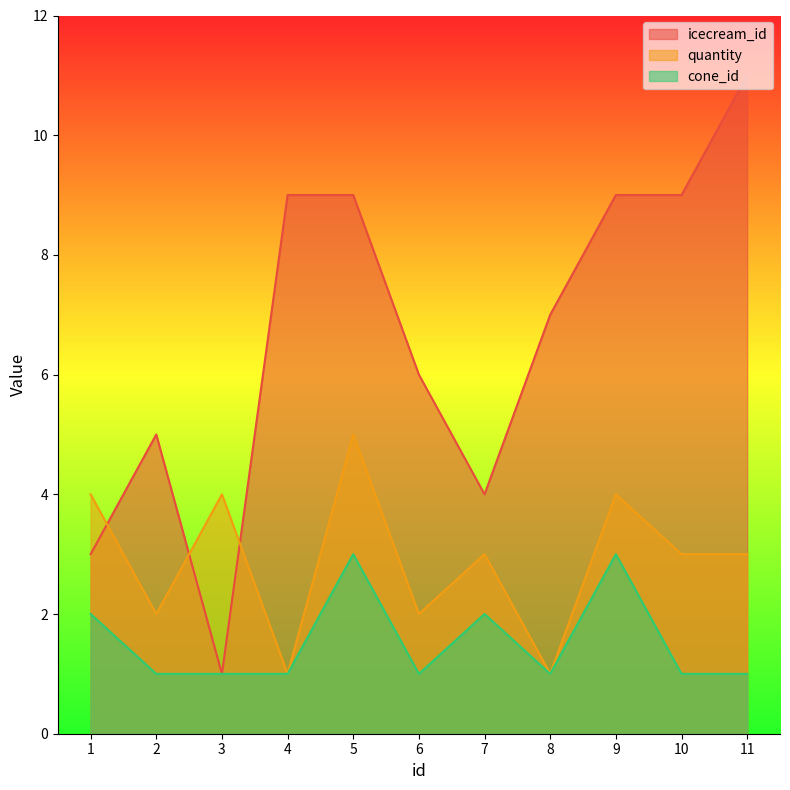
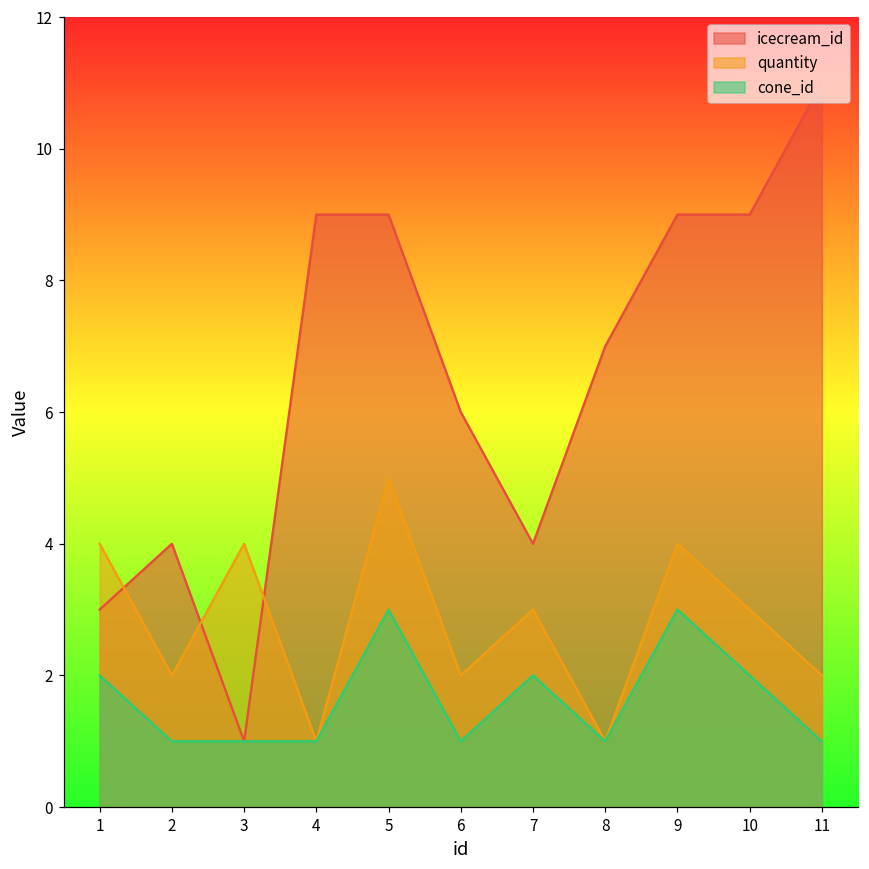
icecream_id, 2: 5 -> 4
cone_id, 10: 1 -> 2
quantity, 11: 3 -> 2
